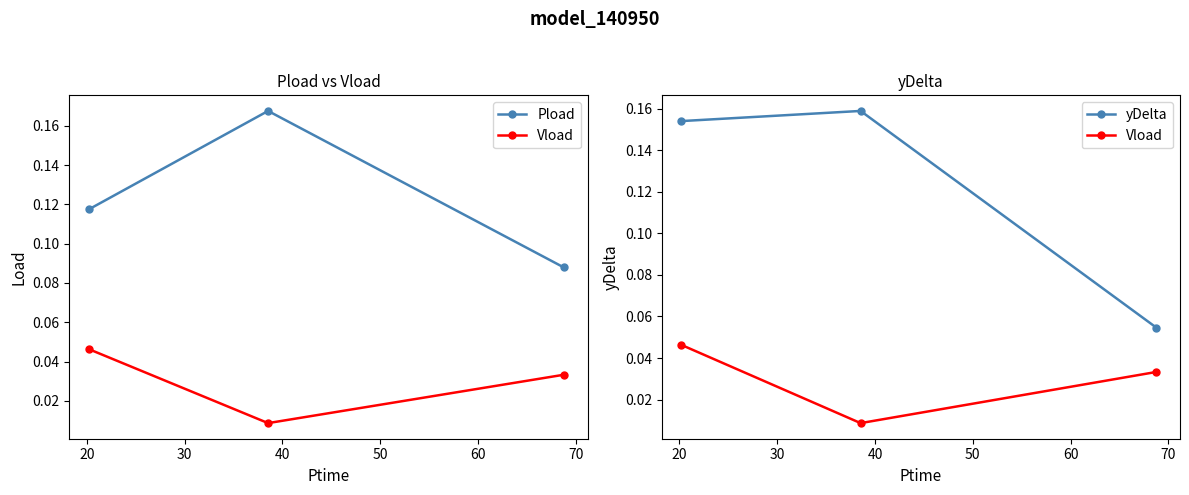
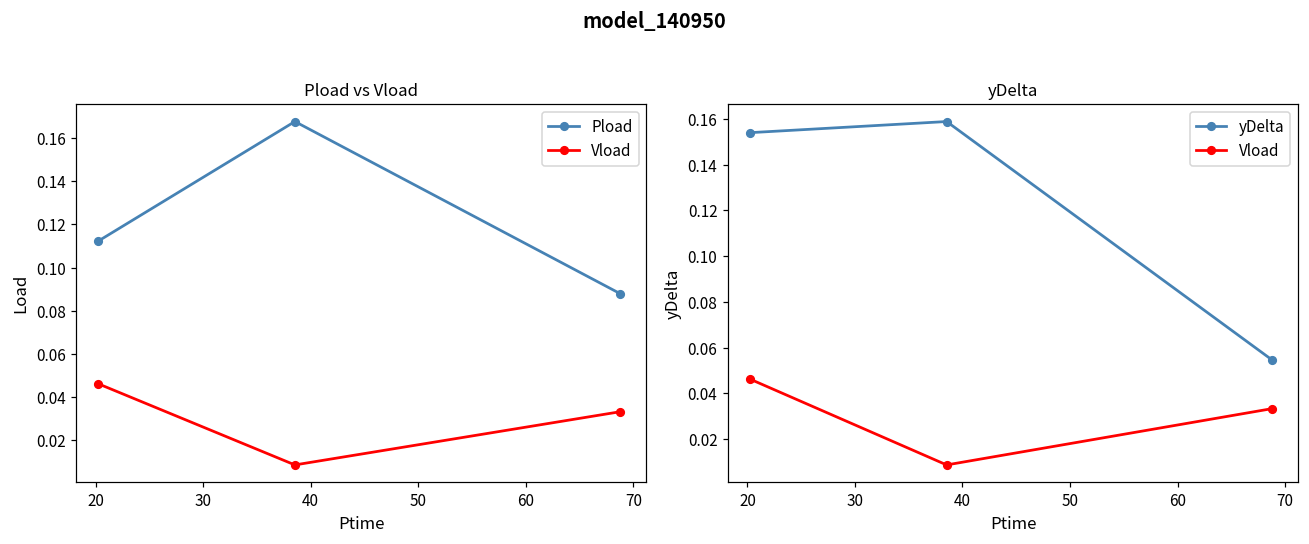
Pload vs Vload, Pload, 20: 0.118 -> 0.112
